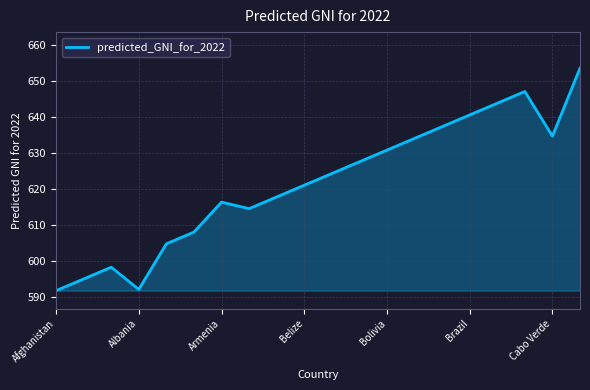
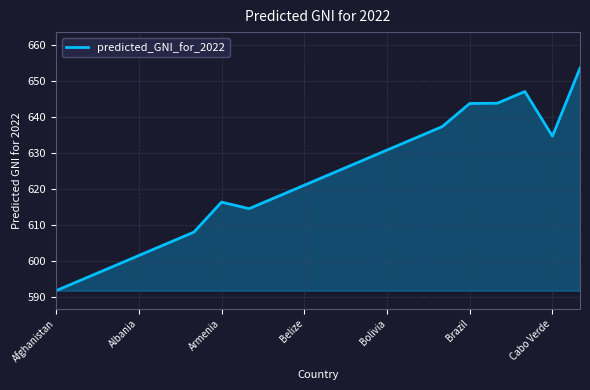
Albania: 592 -> 601
Brazil: 640 -> 644
